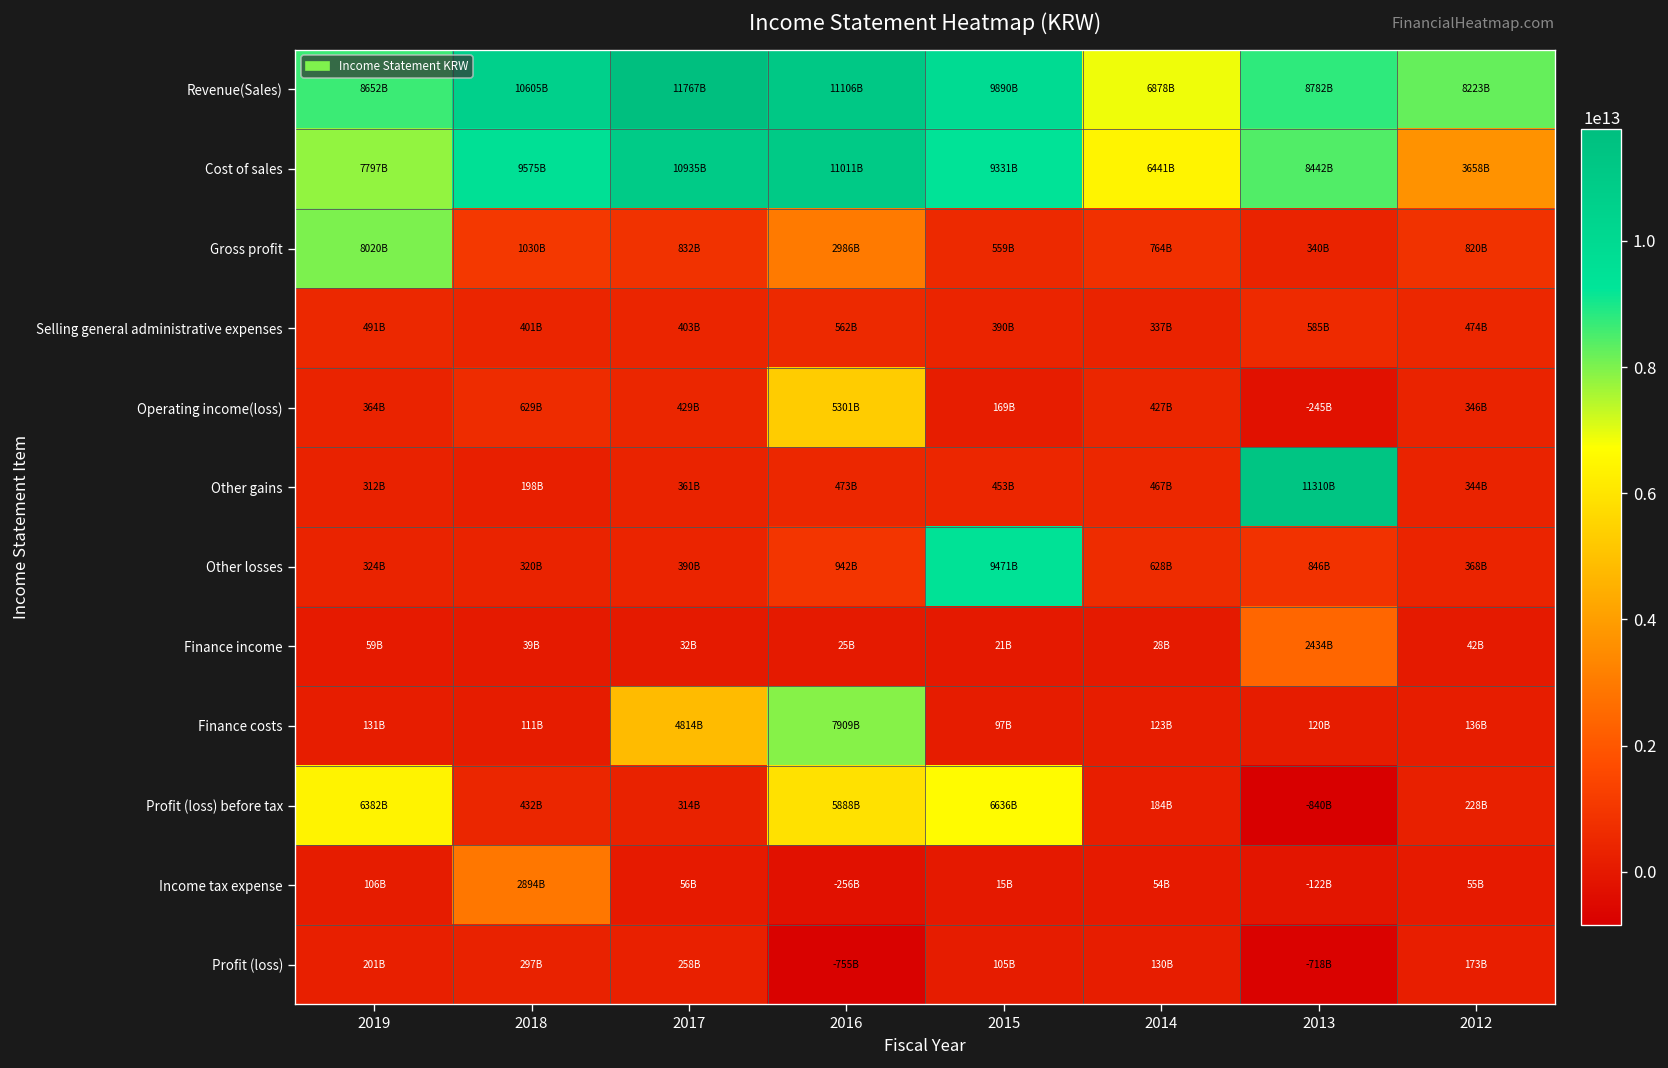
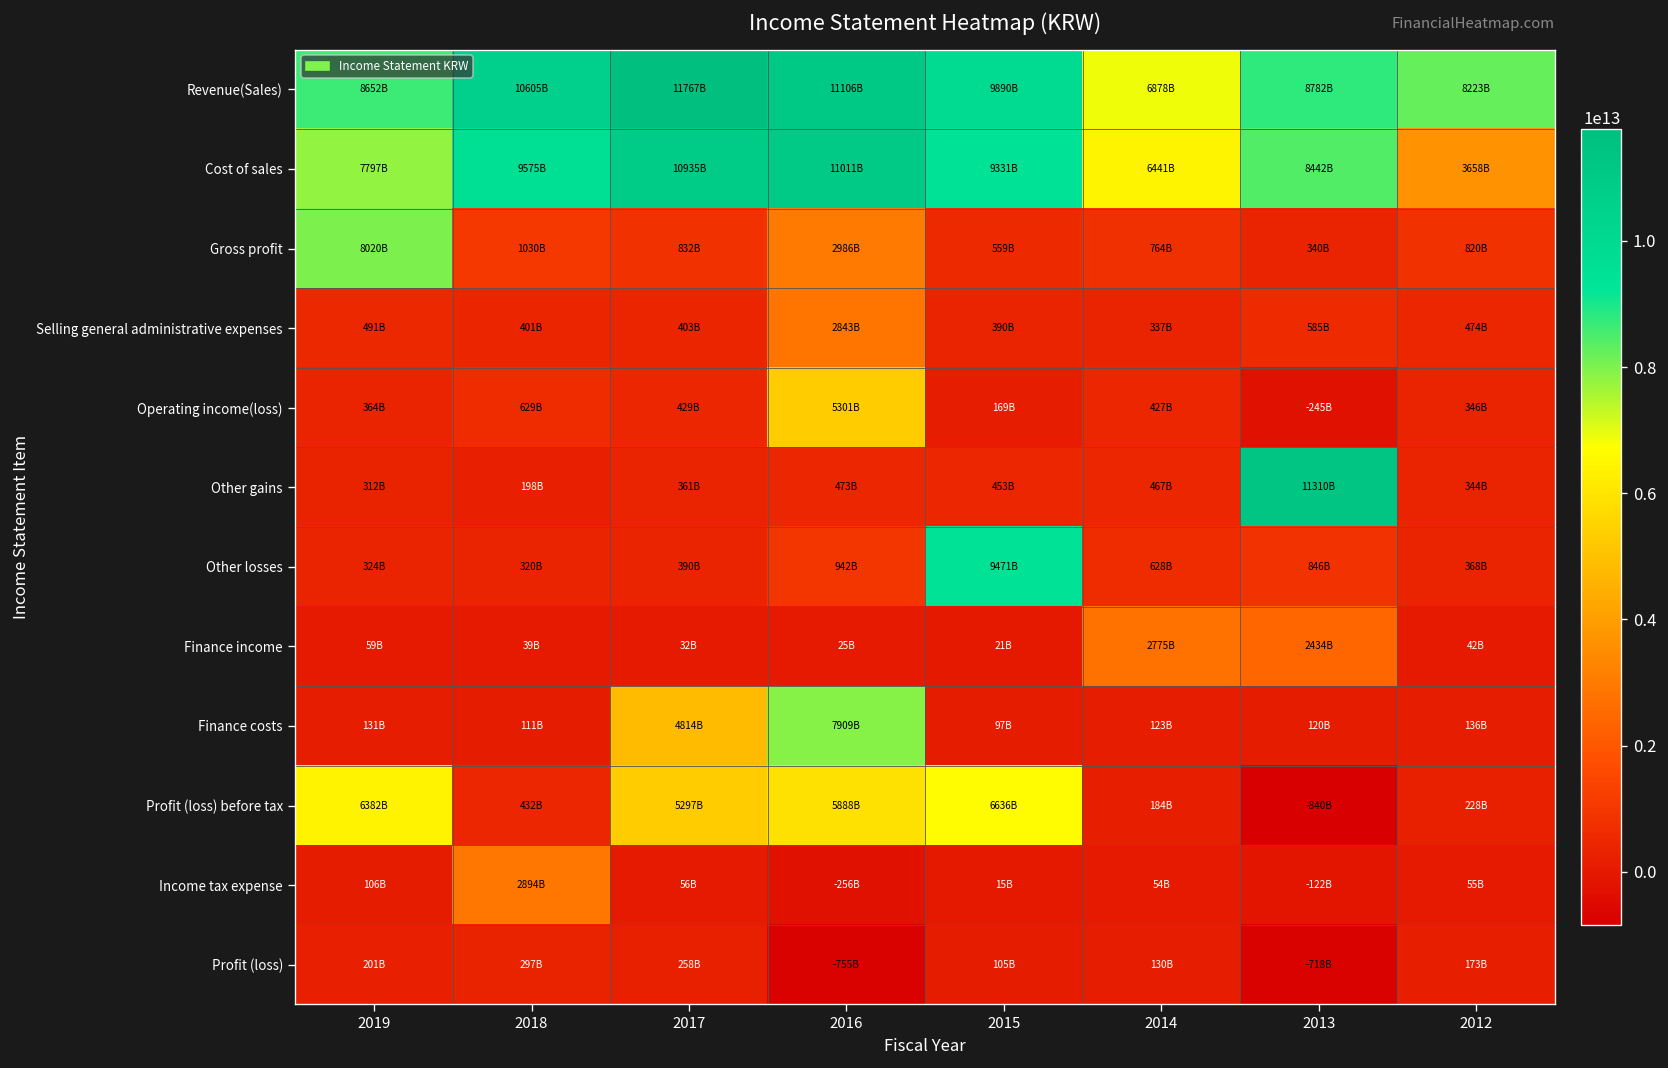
Selling general administrative expenses, 2016: 562B -> 2843B
Finance income, 2014: 28B -> 2775B
Profit (loss) before tax, 2017: 314B -> 5297B
